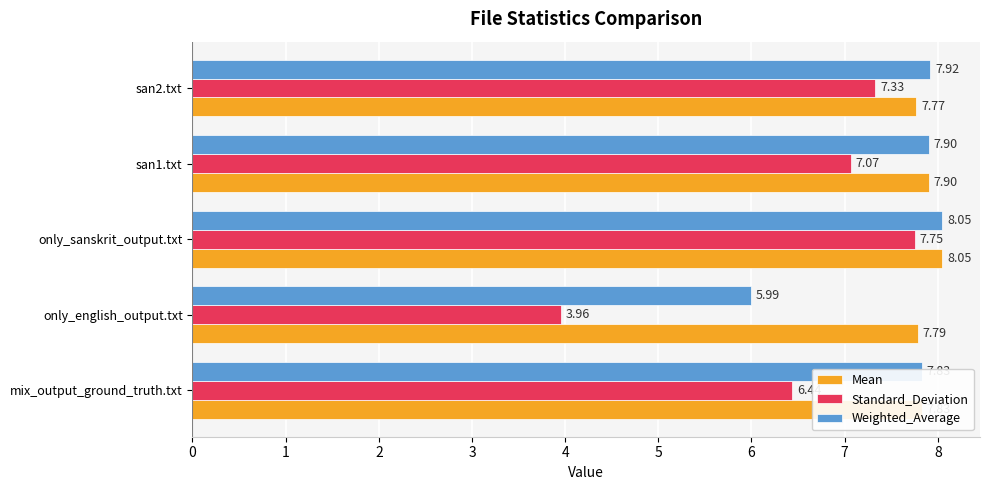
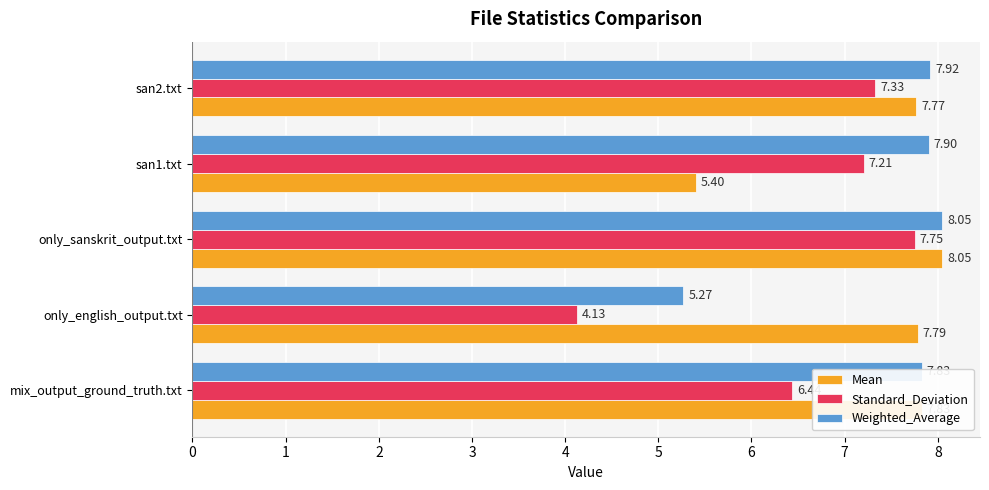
Standard_Deviation, san1.txt: 7.07 -> 7.21
Mean, san1.txt: 7.90 -> 5.40
Weighted_Average, only_english_output.txt: 5.99 -> 5.27
Standard_Deviation, only_english_output.txt: 3.96 -> 4.13
